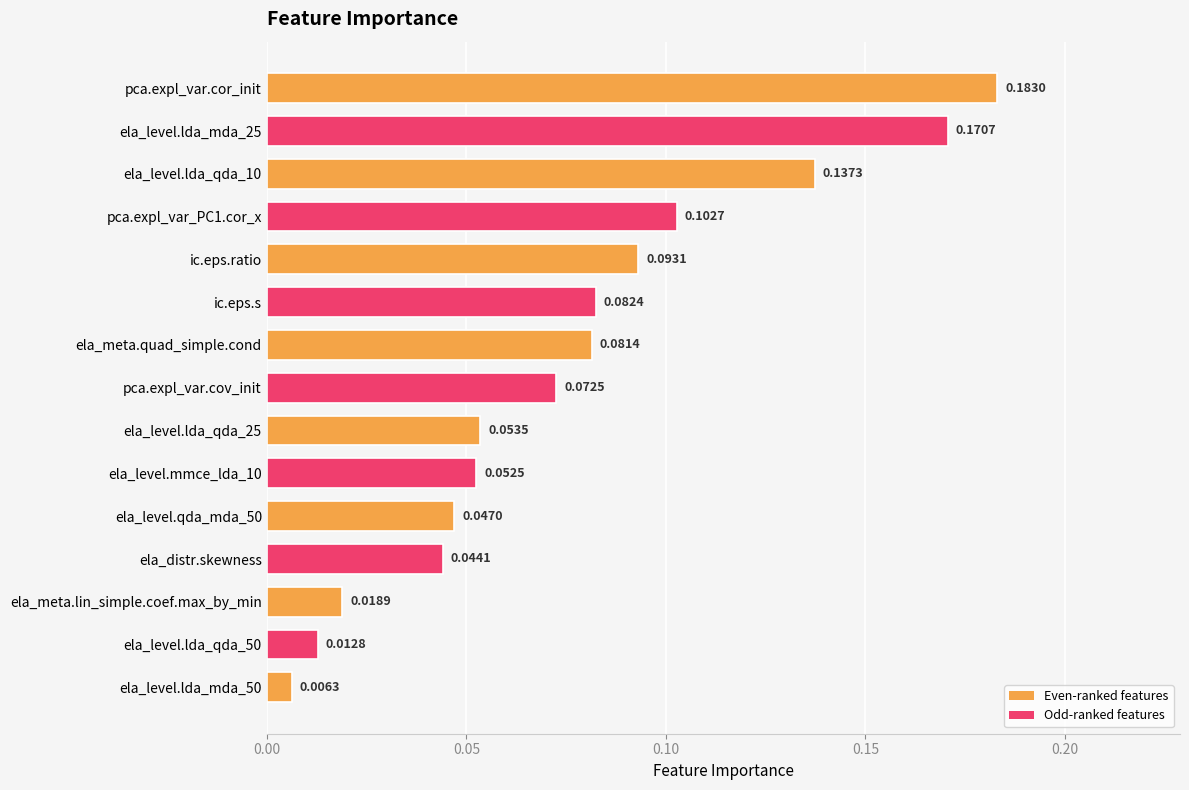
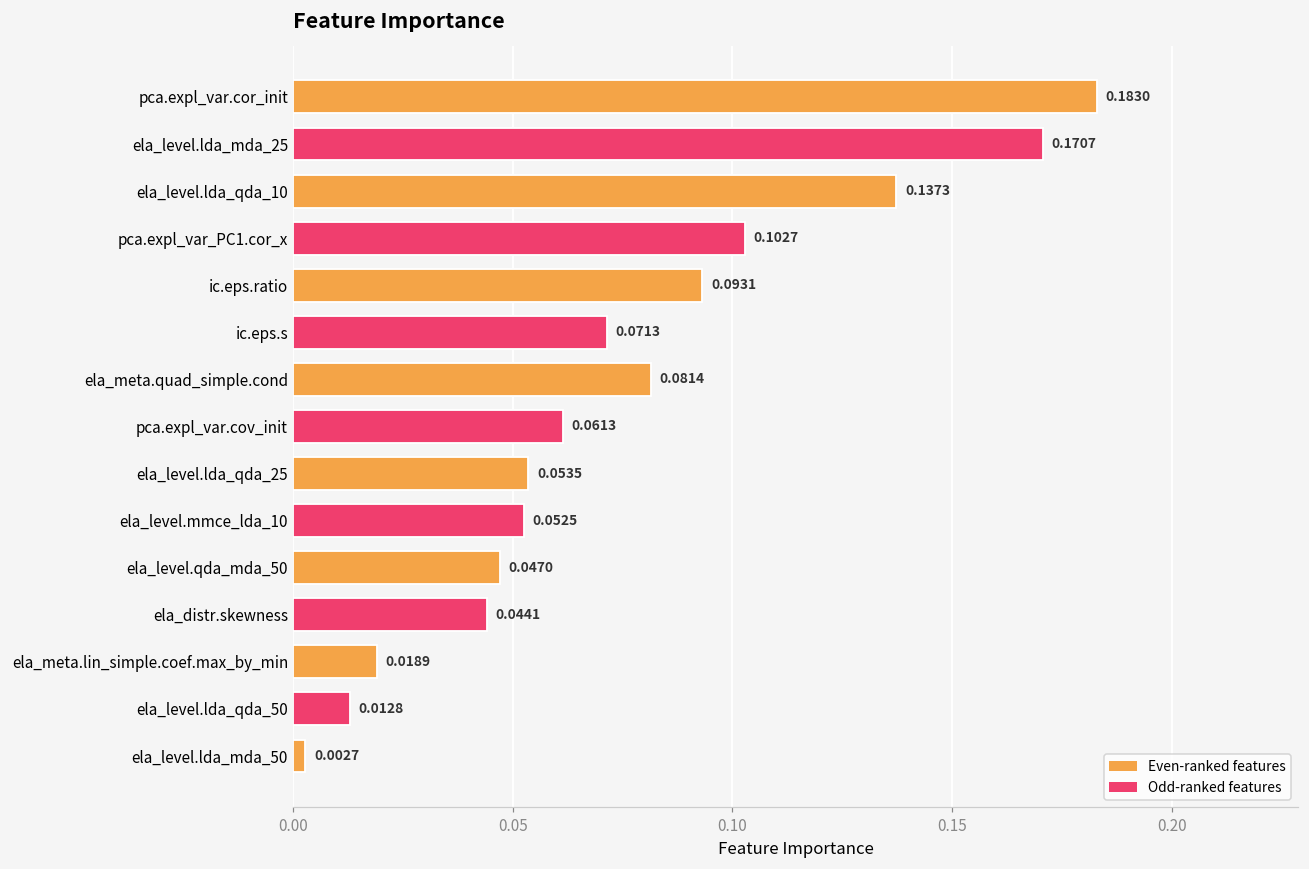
ic.eps.s: 0.0824 -> 0.0713
pca.expl_var.cov_init: 0.0725 -> 0.0613
ela_level.lda_mda_50: 0.0063 -> 0.0027
